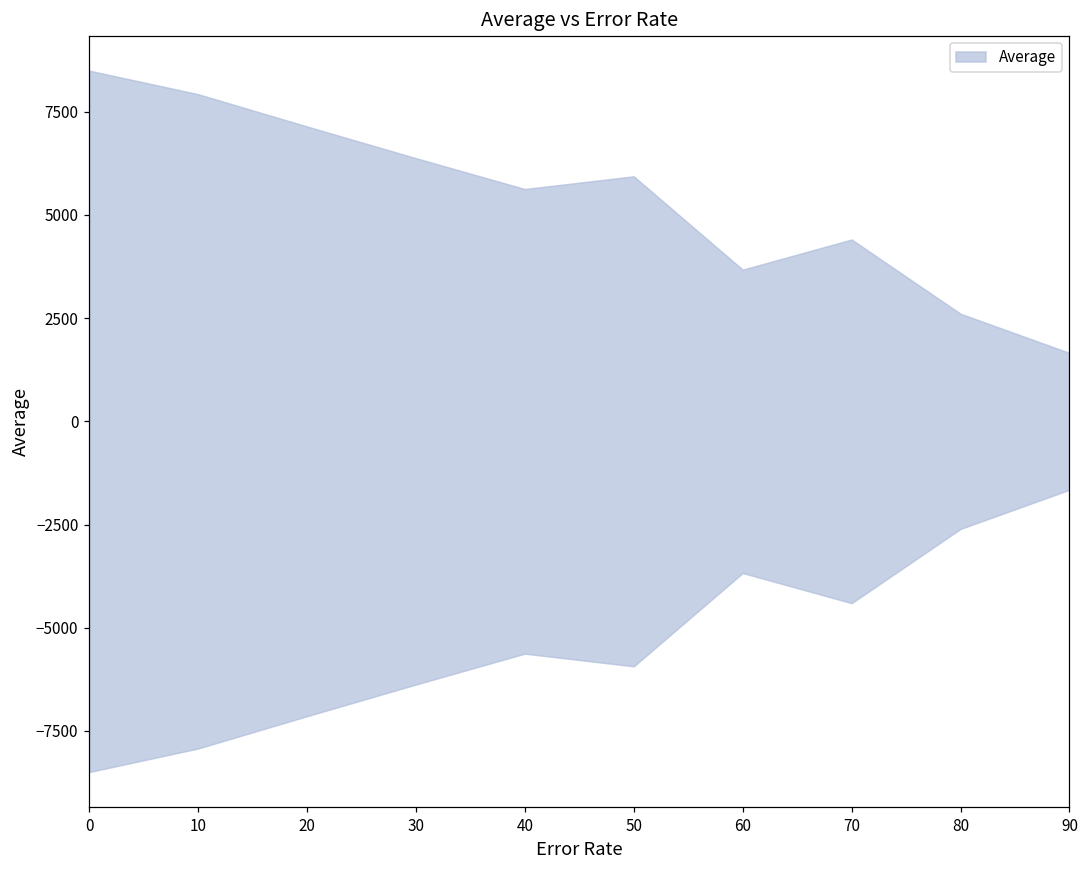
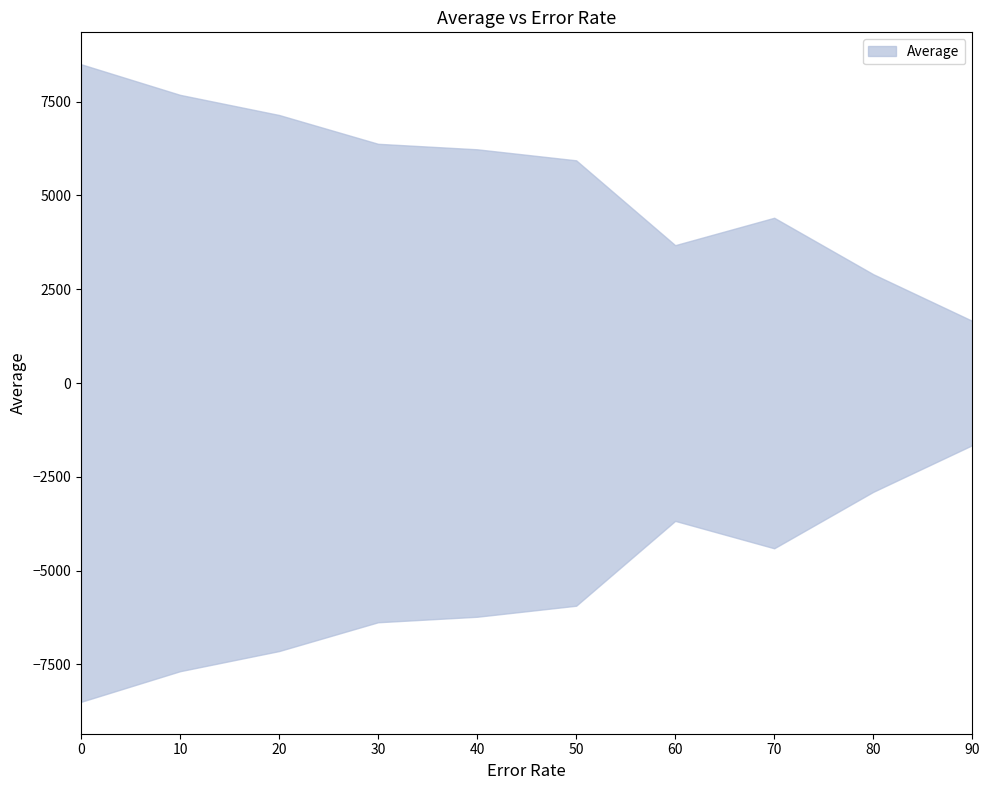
10: 7900 -> 7700
40: 5600 -> 6200
80: 2600 -> 2900
